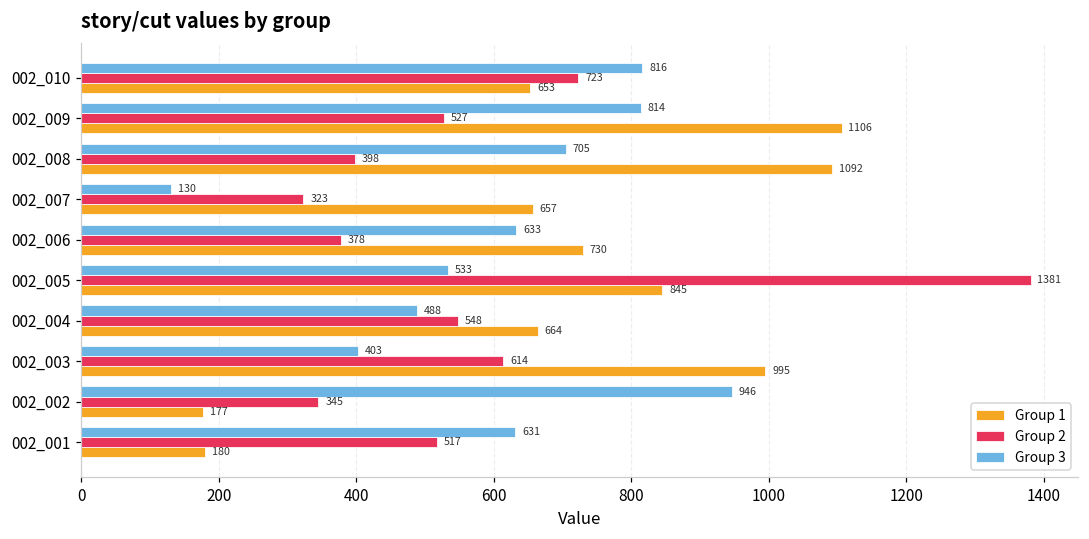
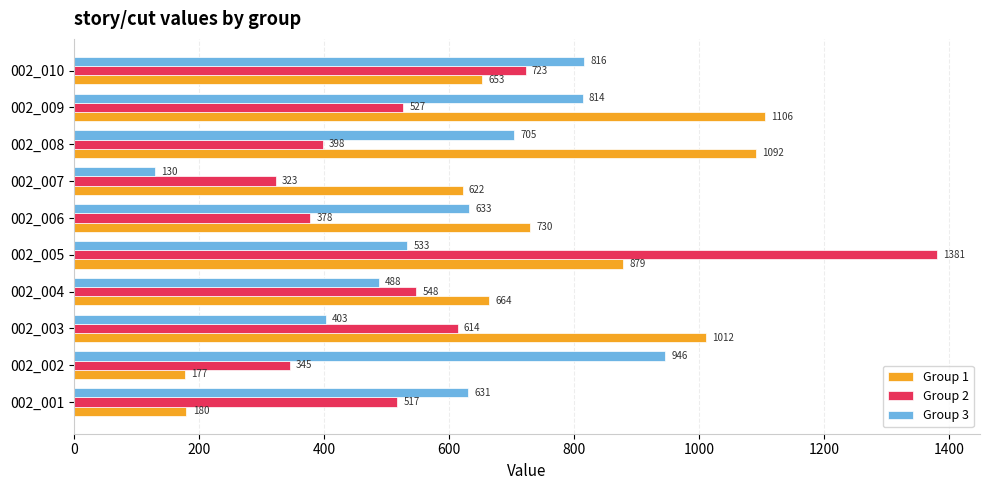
Group 1, 002_007: 657 -> 622
Group 1, 002_005: 845 -> 879
Group 1, 002_003: 995 -> 1012
